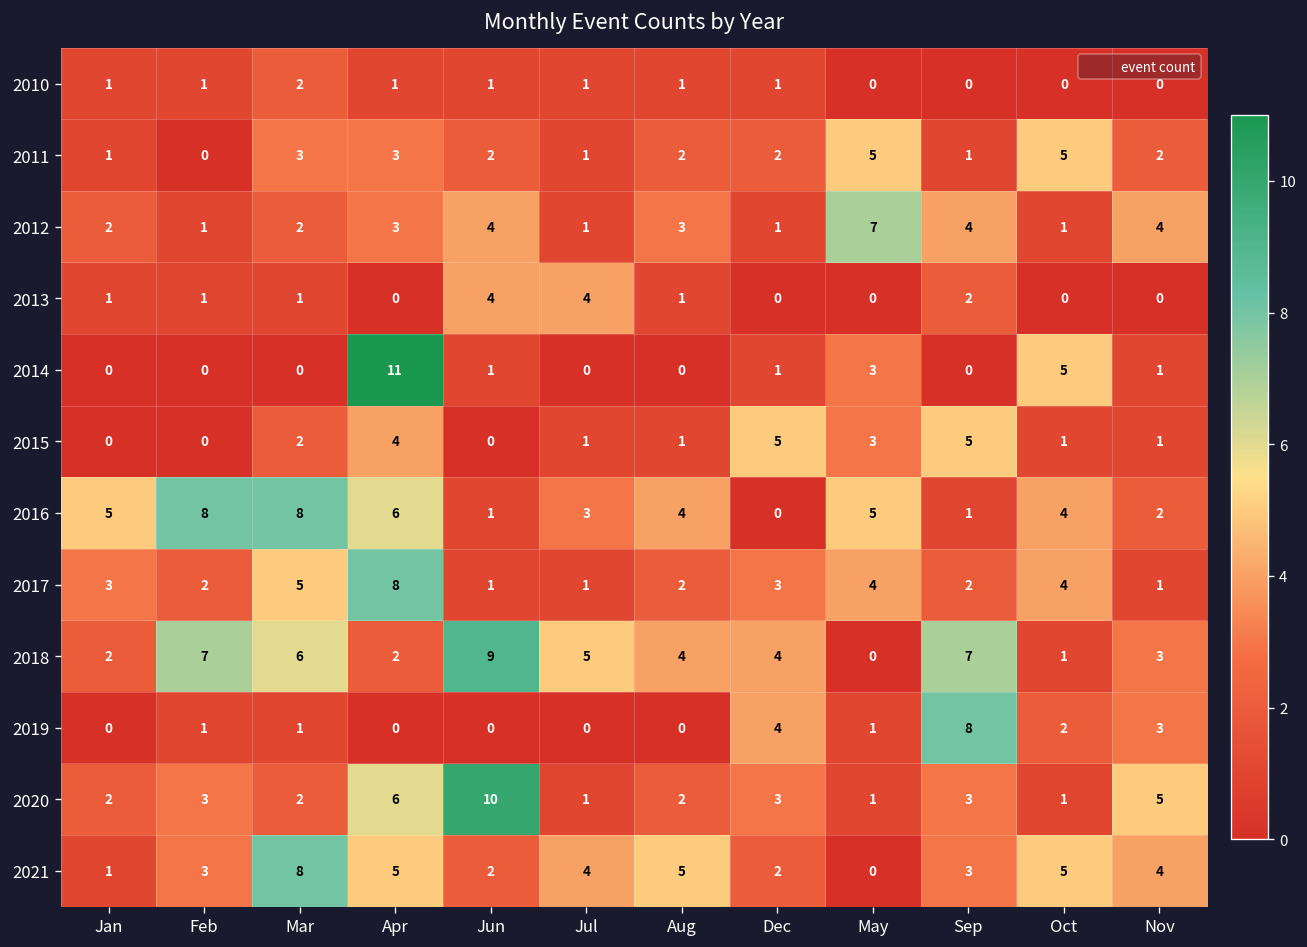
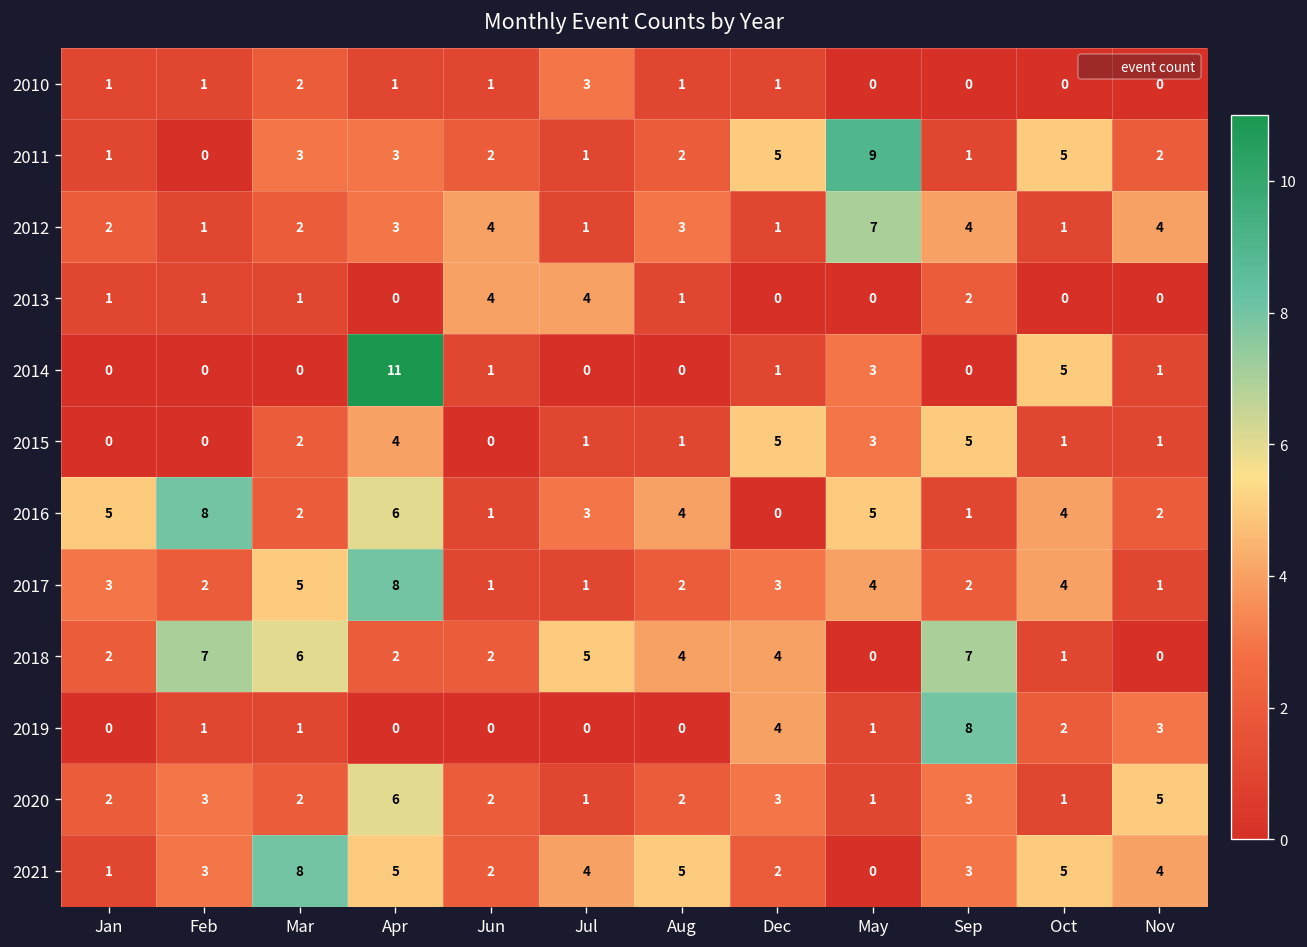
2010, Jul: 1 -> 3
2011, Dec: 2 -> 5
2011, May: 5 -> 9
2016, Mar: 8 -> 2
2018, Jun: 9 -> 2
2018, Nov: 3 -> 0
2020, Jun: 10 -> 2
